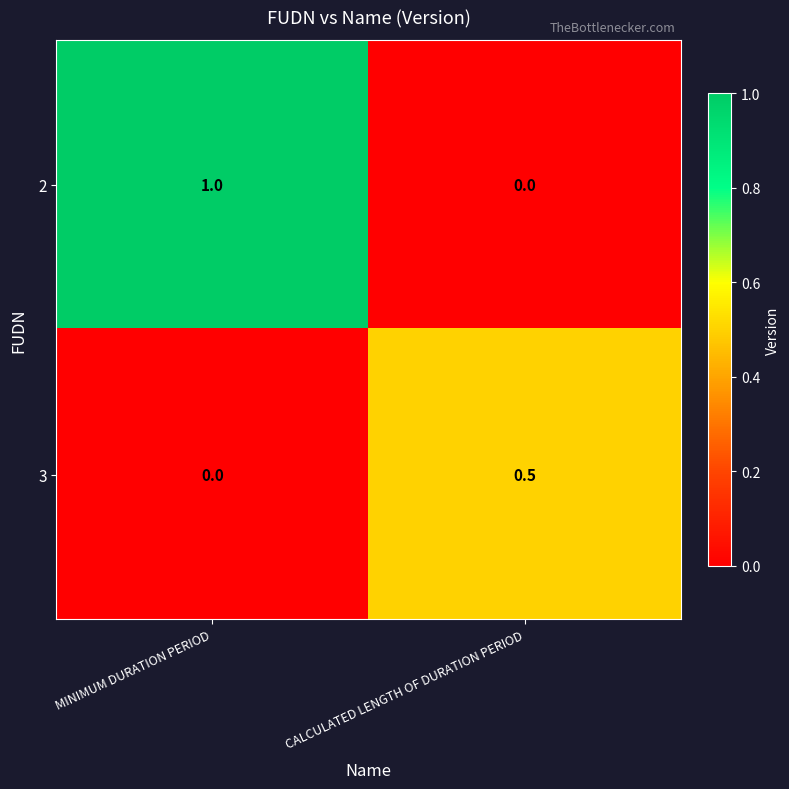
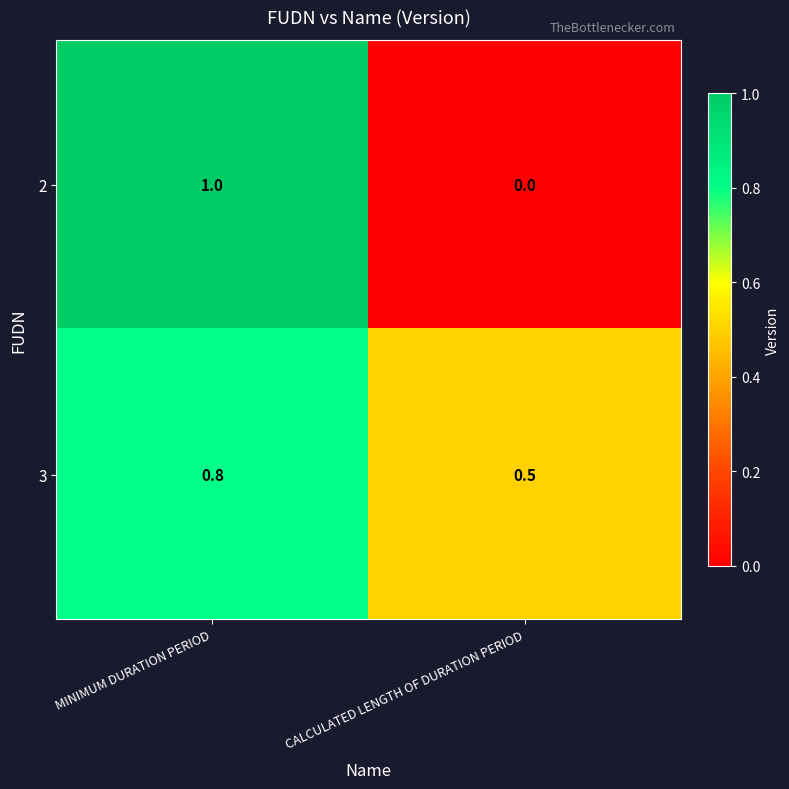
3, MINIMUM DURATION PERIOD: 0.0 -> 0.8
